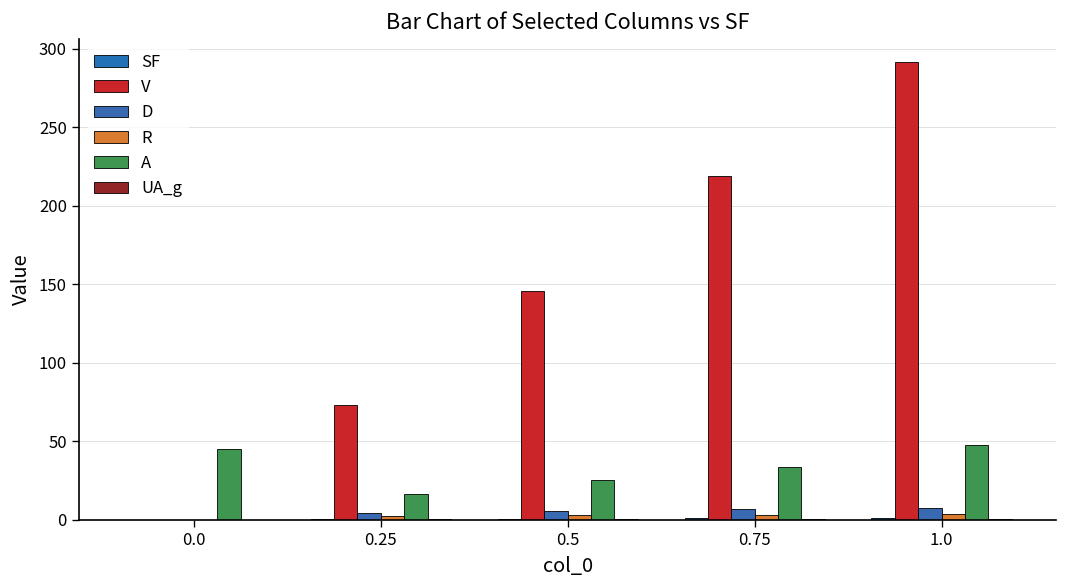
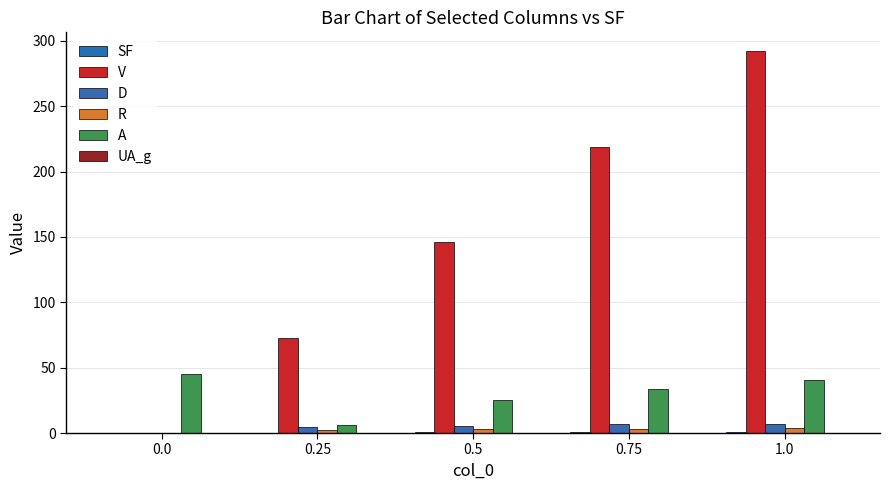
A, 0.25: 16 -> 6
A, 1.0: 47 -> 41
